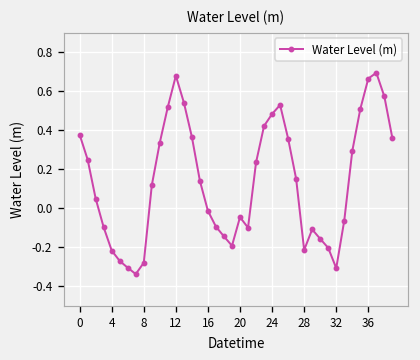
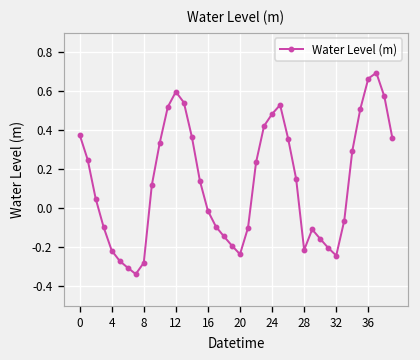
12: 0.68 -> 0.60
20: -0.05 -> -0.24
32: -0.31 -> -0.24
